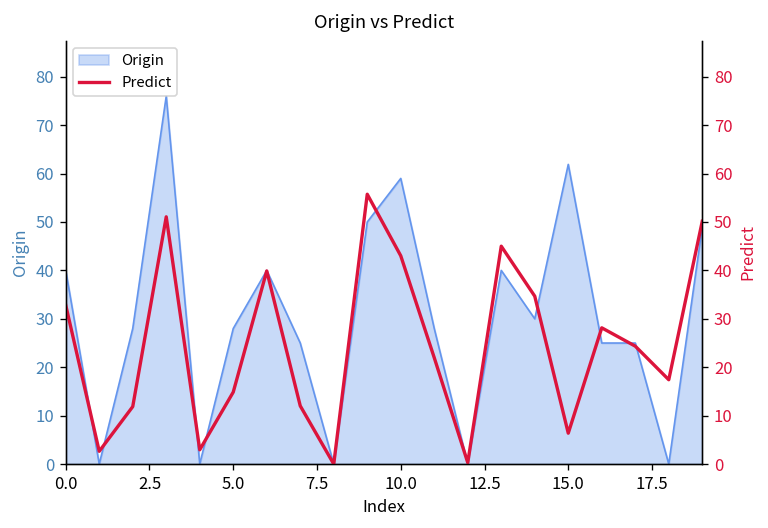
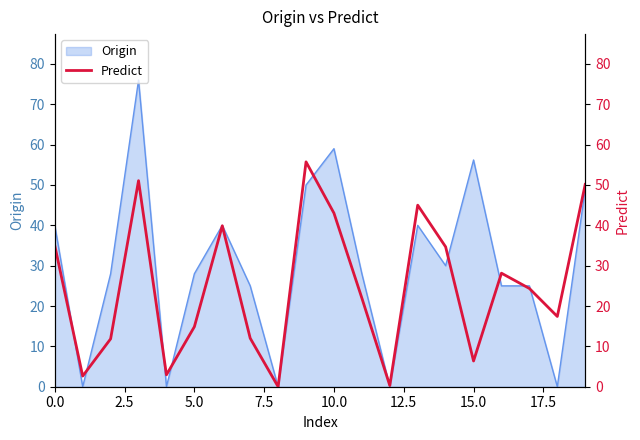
Origin, 15.0: 62 -> 56
Predict, 0.0: 33 -> 35
